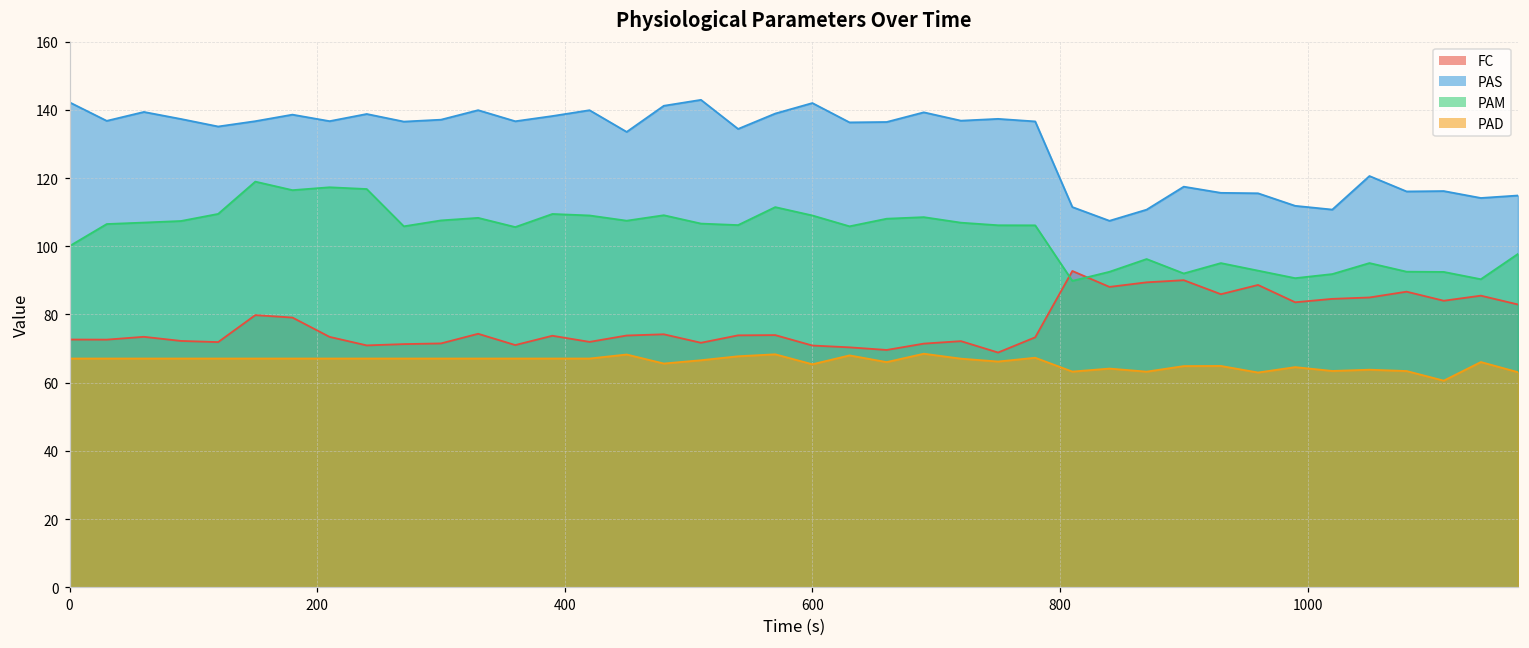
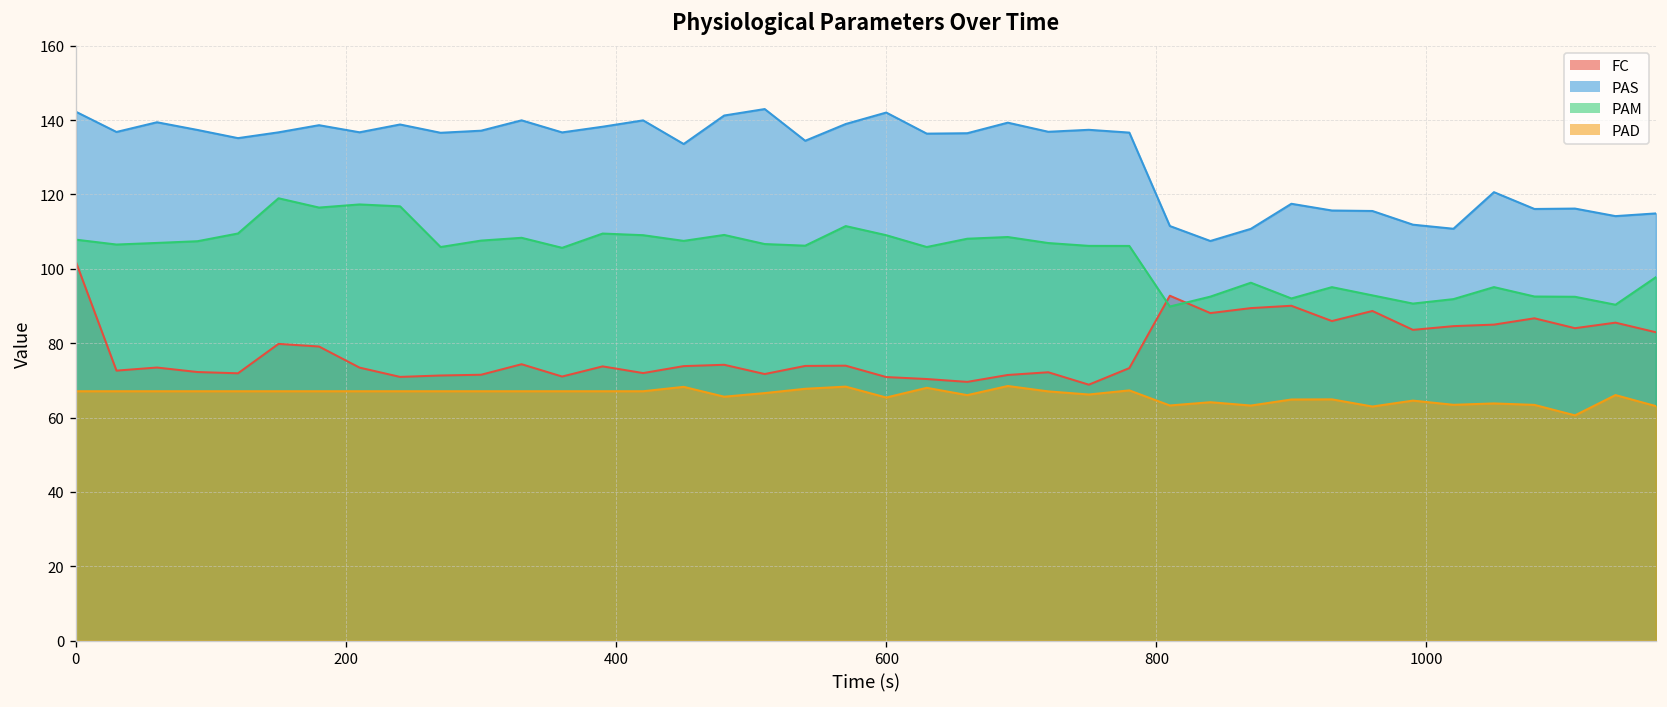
FC, 0: 73 -> 102
PAM, 0: 100 -> 108
